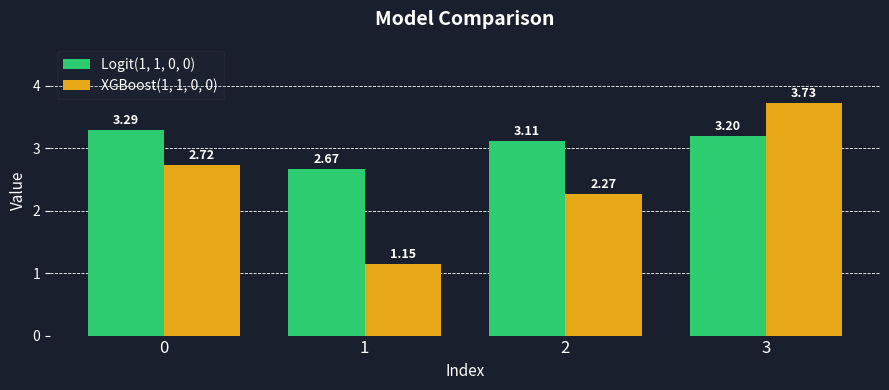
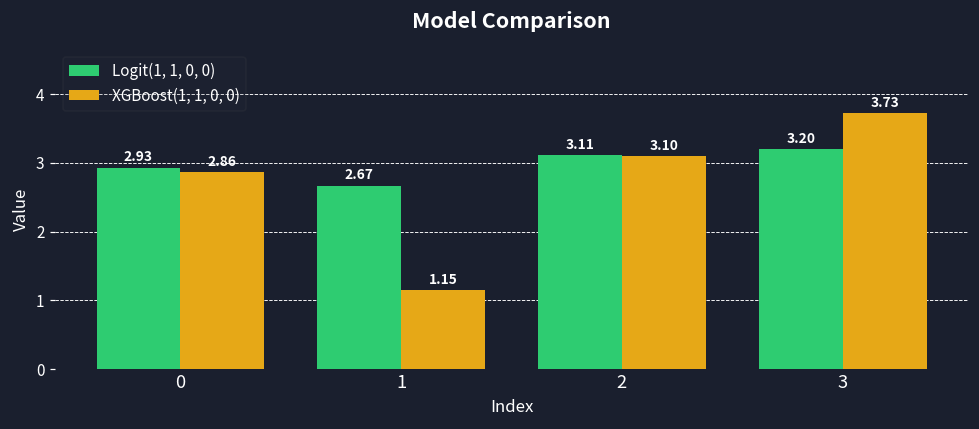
Logit(1, 1, 0, 0), 0: 3.29 -> 2.93
XGBoost(1, 1, 0, 0), 0: 2.72 -> 2.86
XGBoost(1, 1, 0, 0), 2: 2.27 -> 3.10
